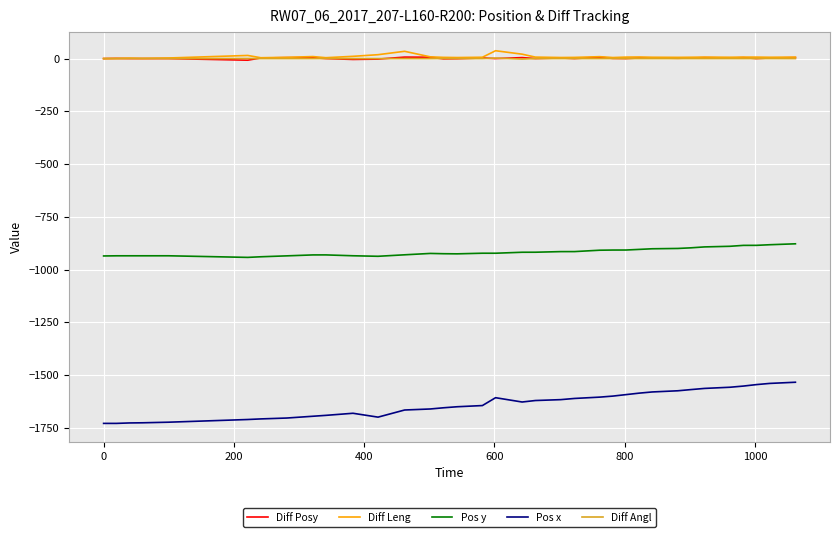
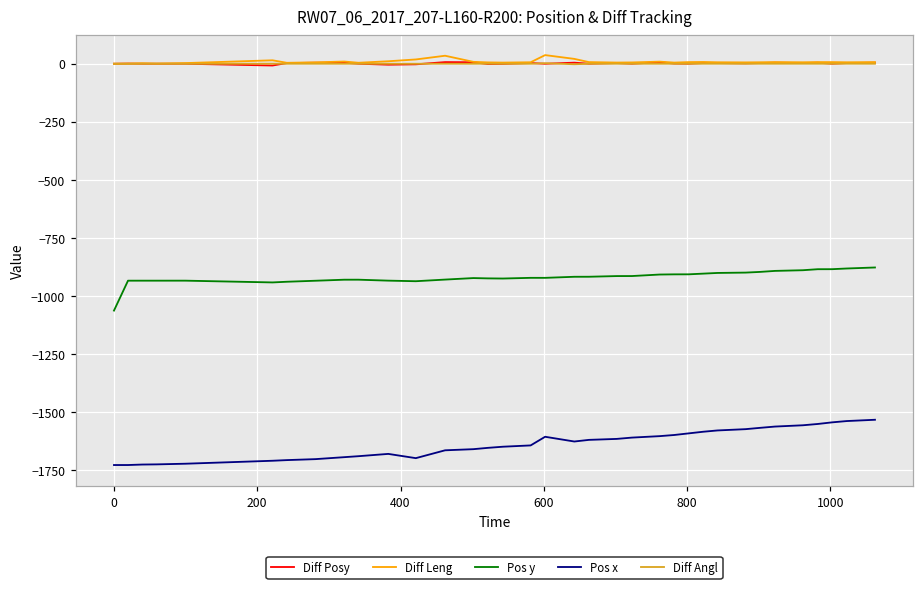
Pos y, 0: -940 -> -1060
